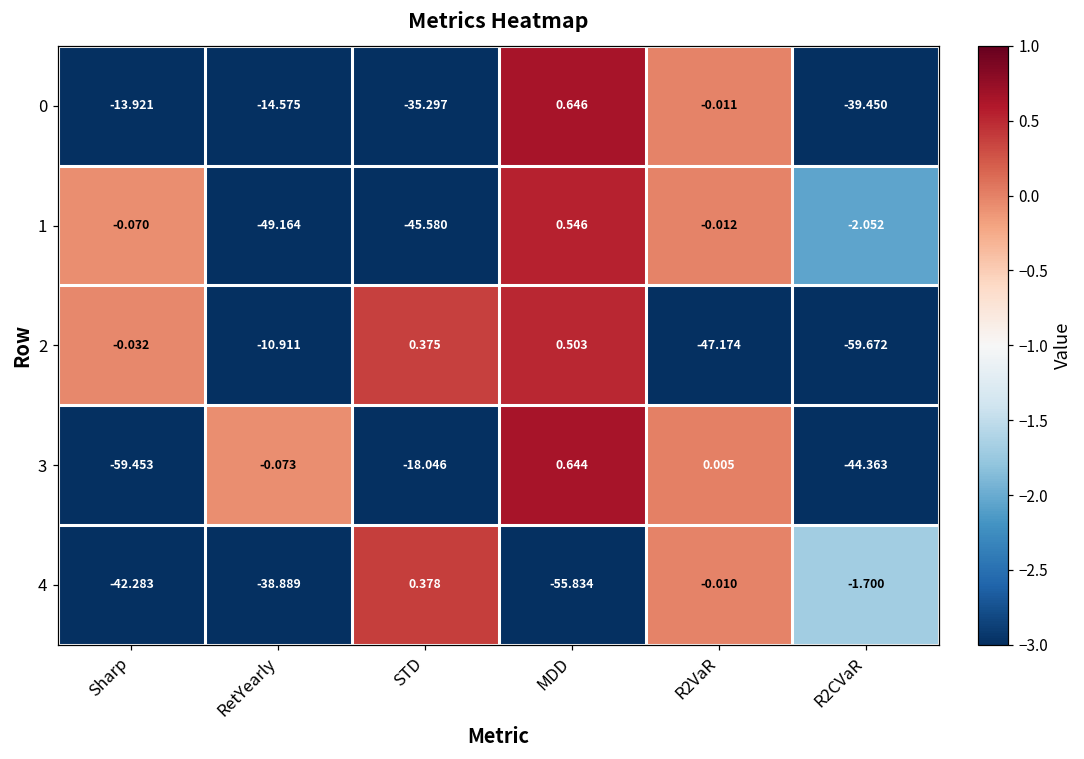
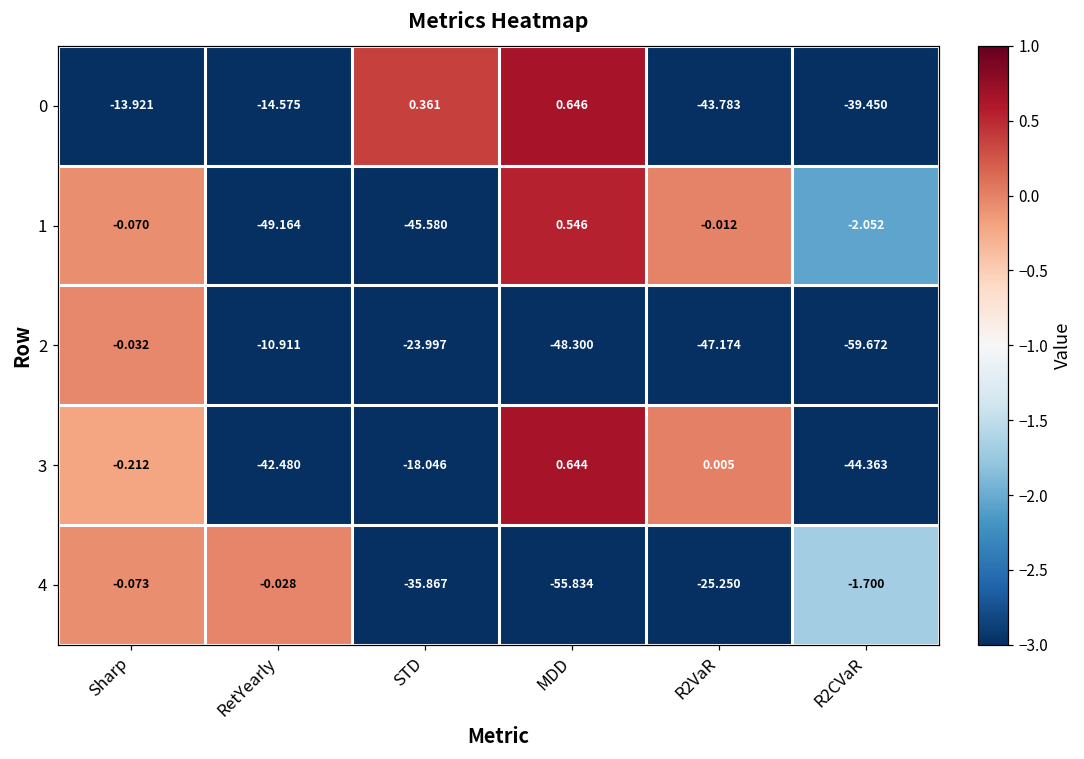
0, STD: -35.297 -> 0.361
0, R2VaR: -0.011 -> -43.783
2, STD: 0.375 -> -23.997
2, MDD: 0.503 -> -48.300
3, Sharp: -59.453 -> -0.212
3, RetYearly: -0.073 -> -42.480
4, Sharp: -42.283 -> -0.073
4, RetYearly: -38.889 -> -0.028
4, STD: 0.378 -> -35.867
4, R2VaR: -0.010 -> -25.250
